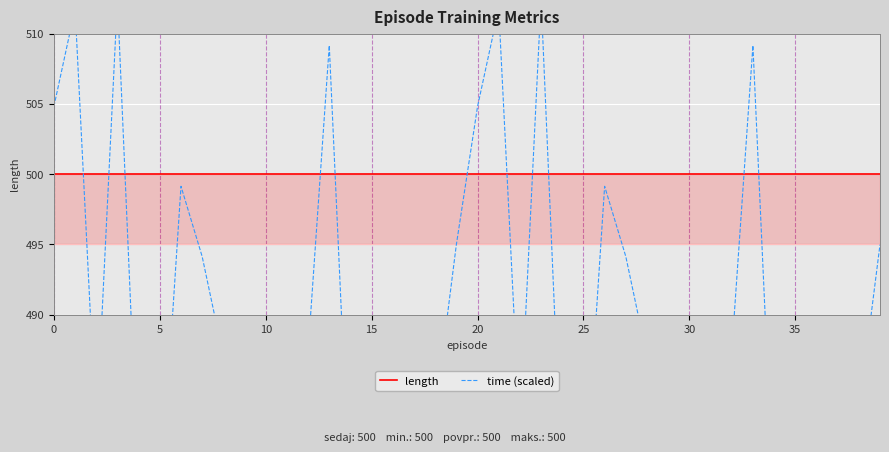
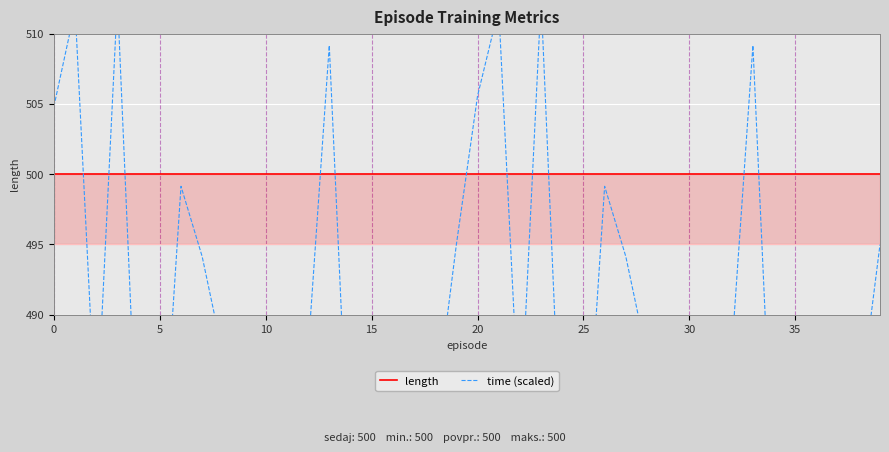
time (scaled), 20: 504.8 -> 505.6
